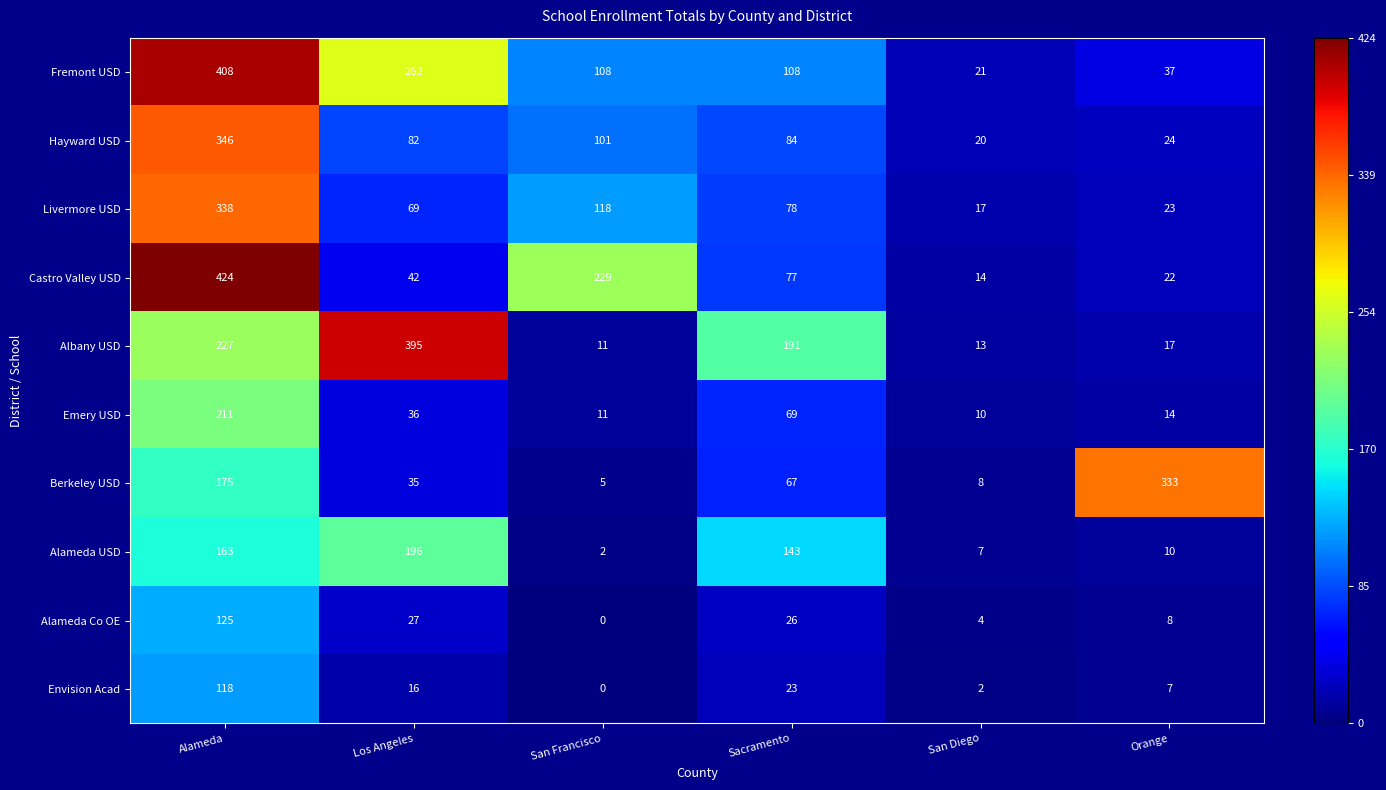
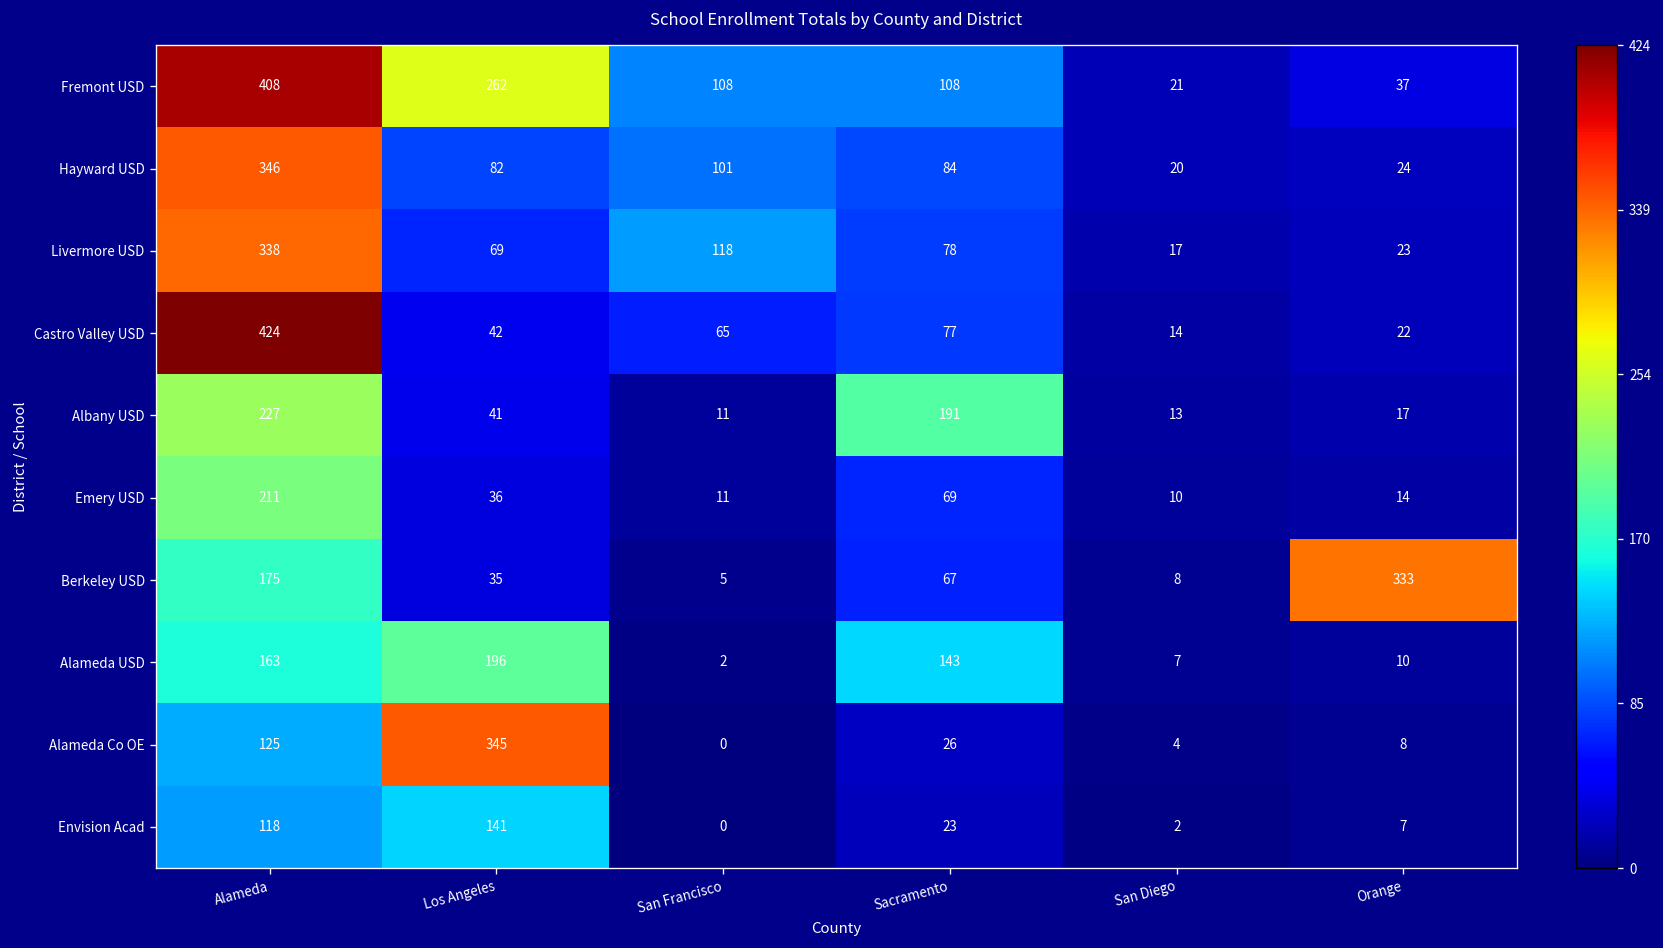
Castro Valley USD, San Francisco: 229 -> 65
Albany USD, Los Angeles: 395 -> 41
Alameda Co OE, Los Angeles: 27 -> 345
Envision Acad, Los Angeles: 16 -> 141
